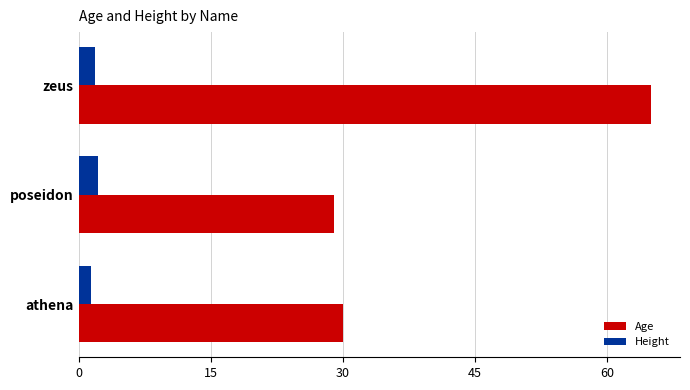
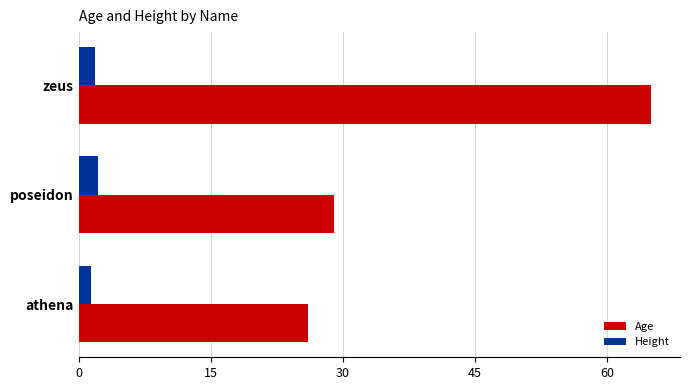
Age, athena: 30 -> 26
